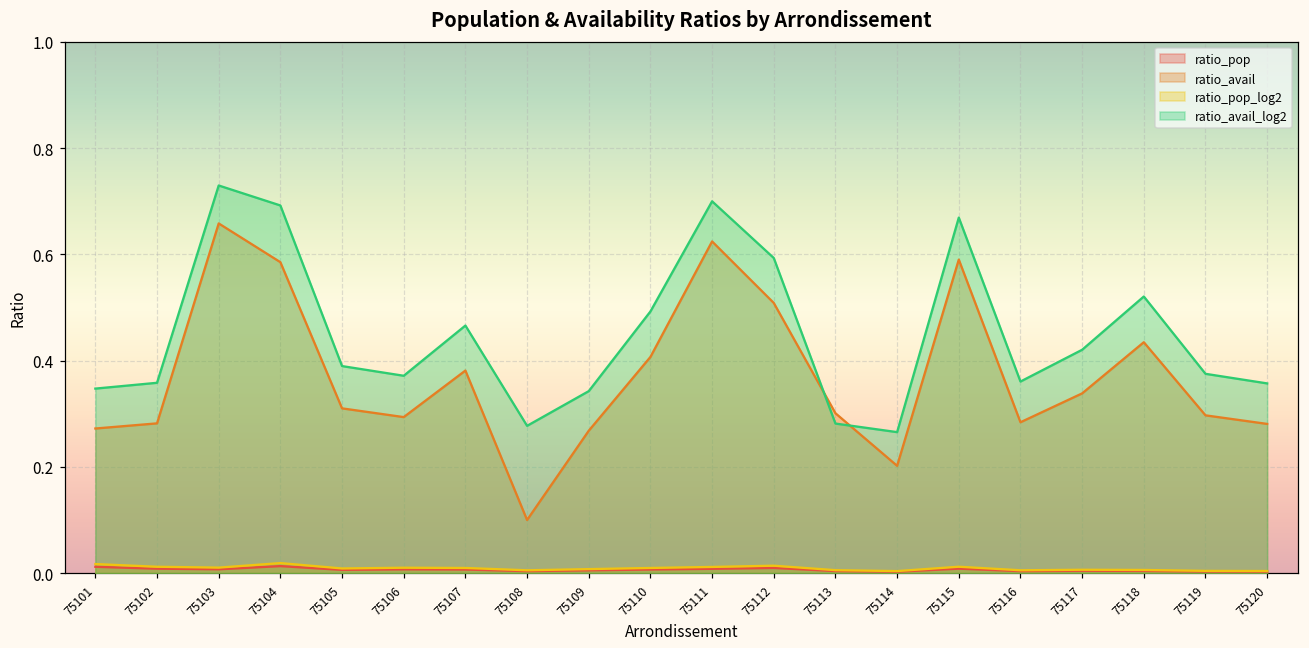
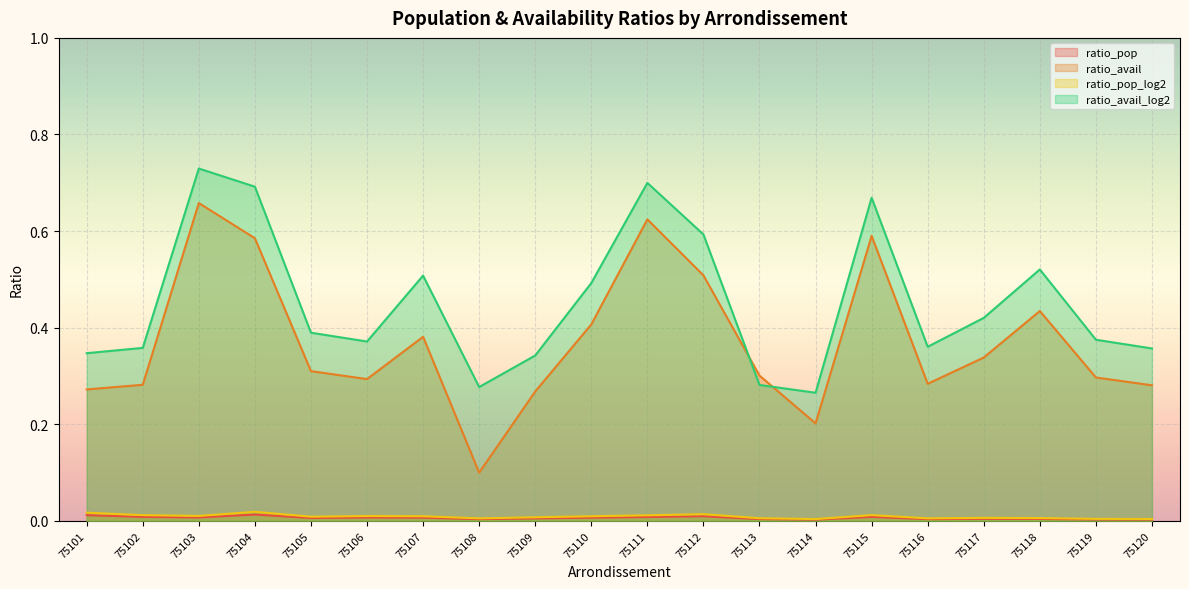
ratio_avail_log2, 75107: 0.47 -> 0.51
